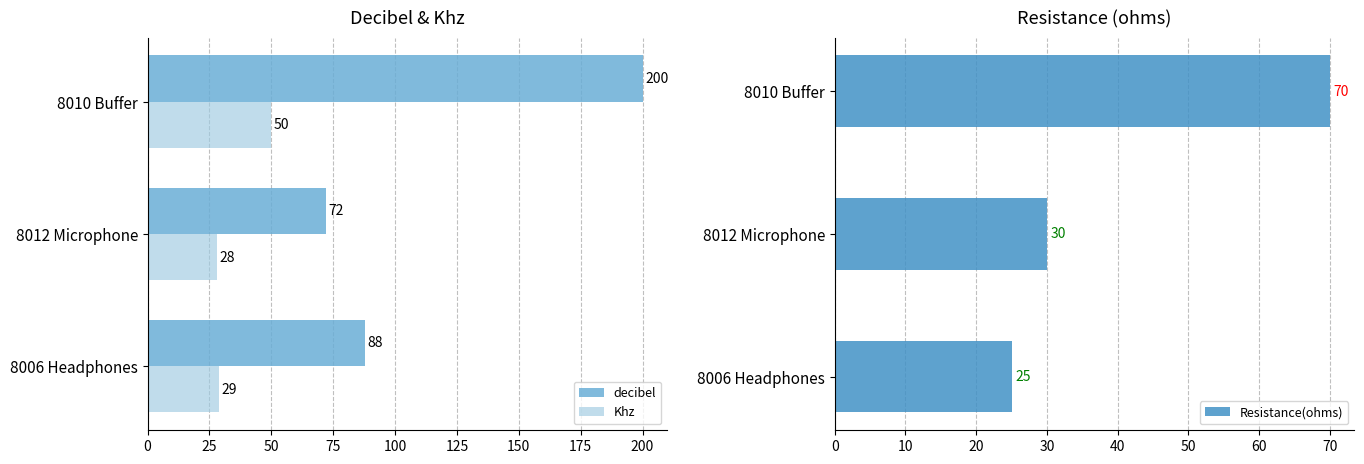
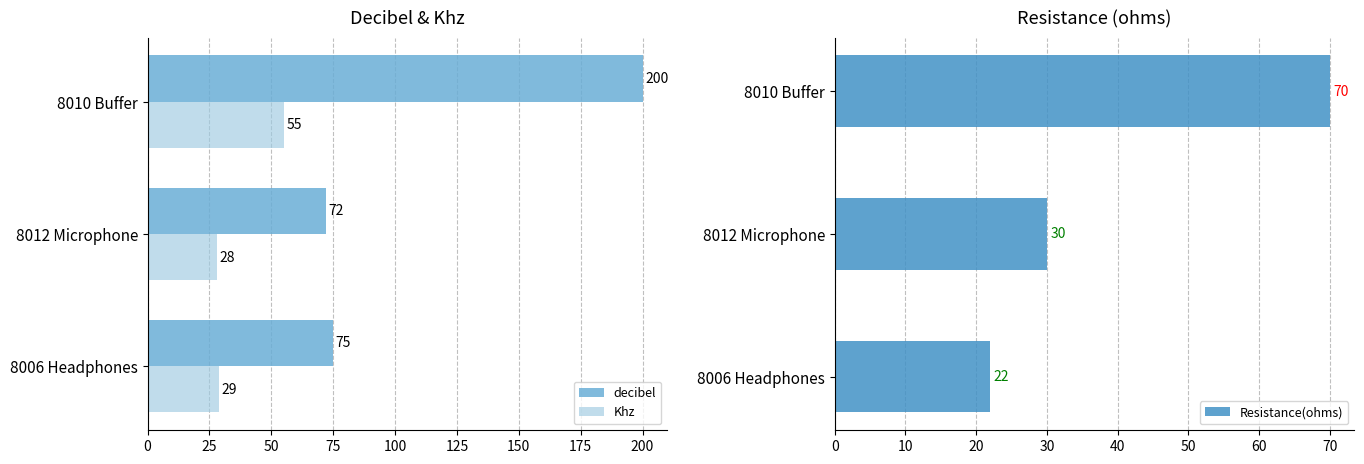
Decibel & Khz, Khz, 8010 Buffer: 50 -> 55
Decibel & Khz, decibel, 8006 Headphones: 88 -> 75
Resistance (ohms), 8006 Headphones: 25 -> 22
